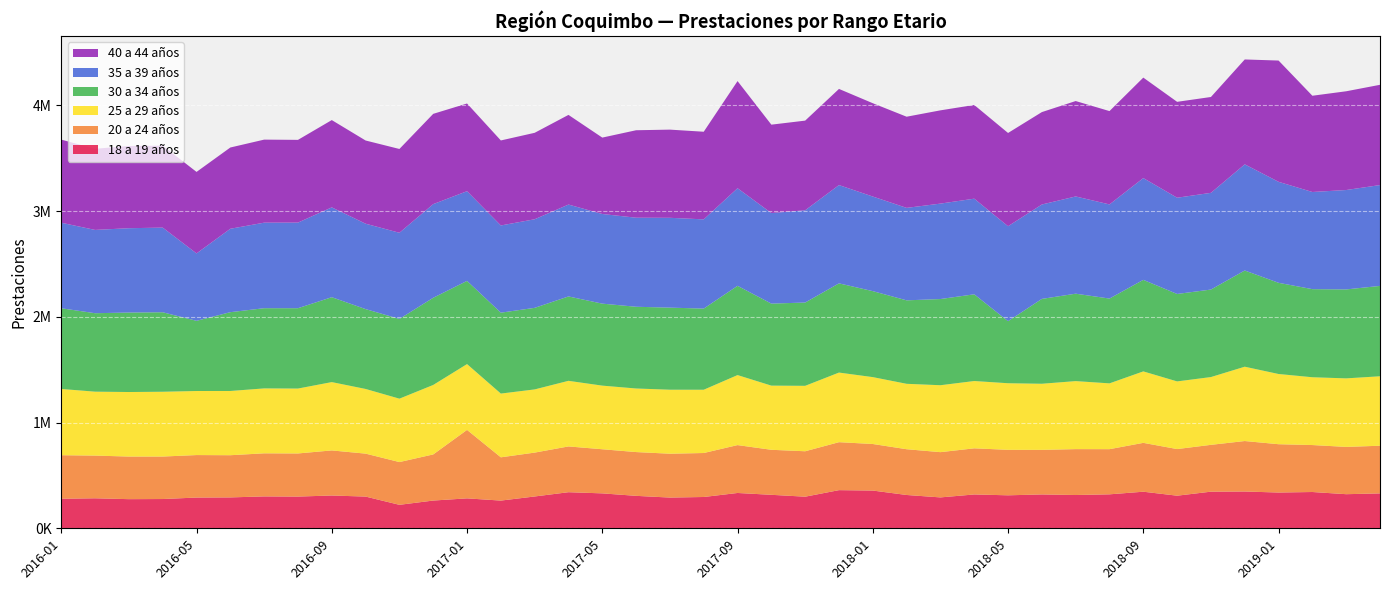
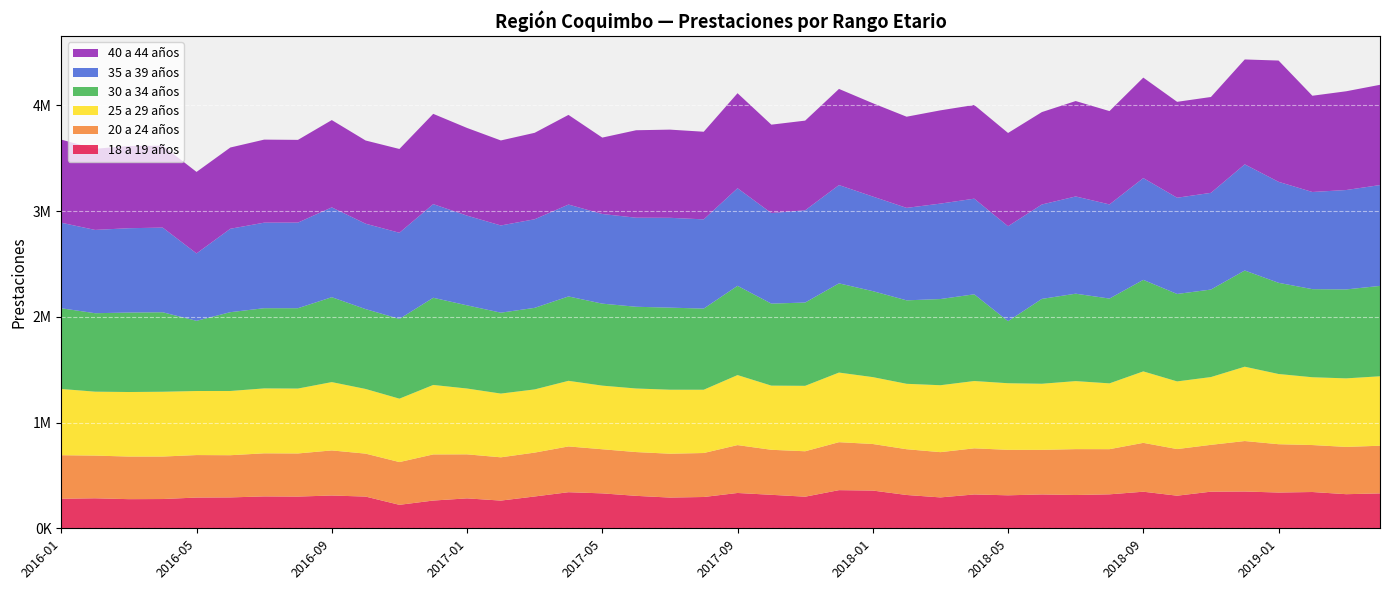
20 a 24 años, 2017-01: 650000 -> 420000
40 a 44 años, 2017-09: 1010000 -> 900000
